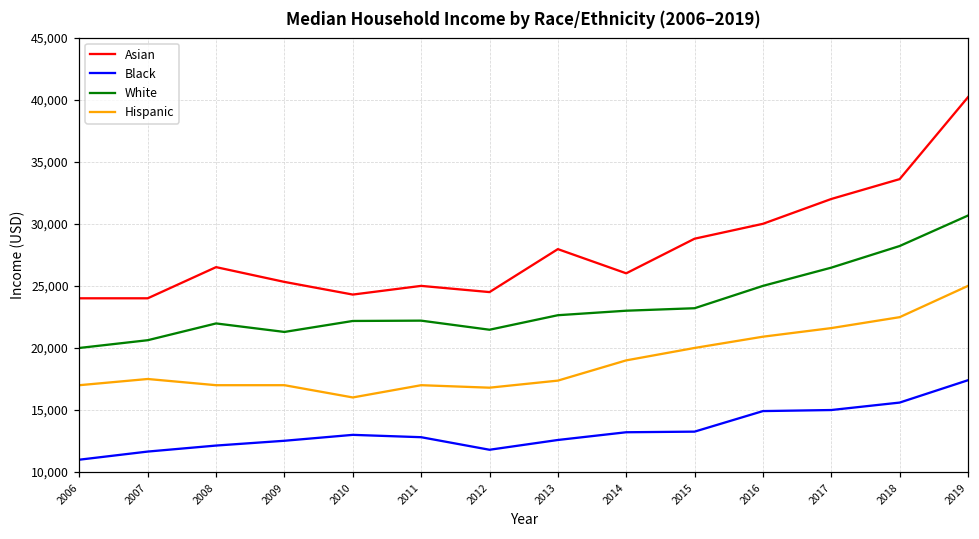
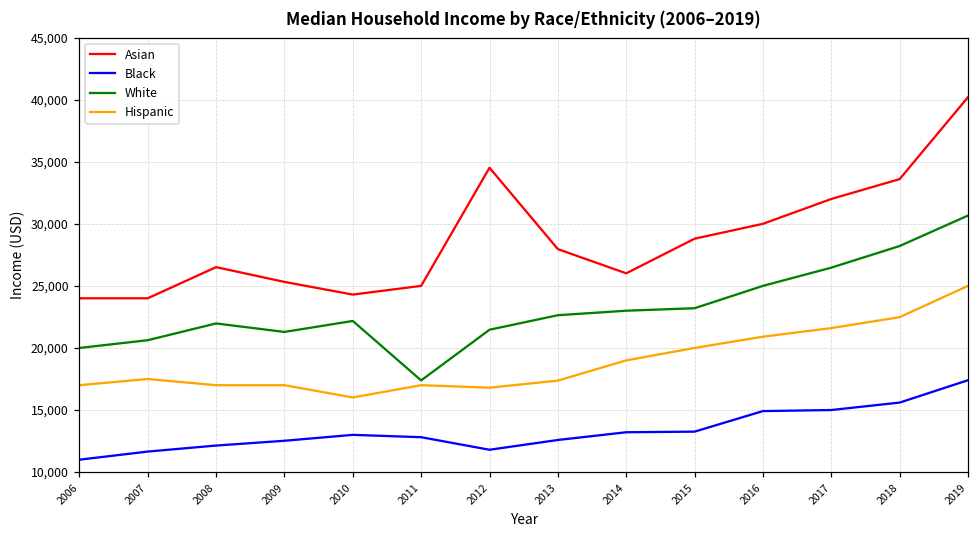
White, 2011: 22,200 -> 17,400
Asian, 2012: 24,500 -> 34,500
